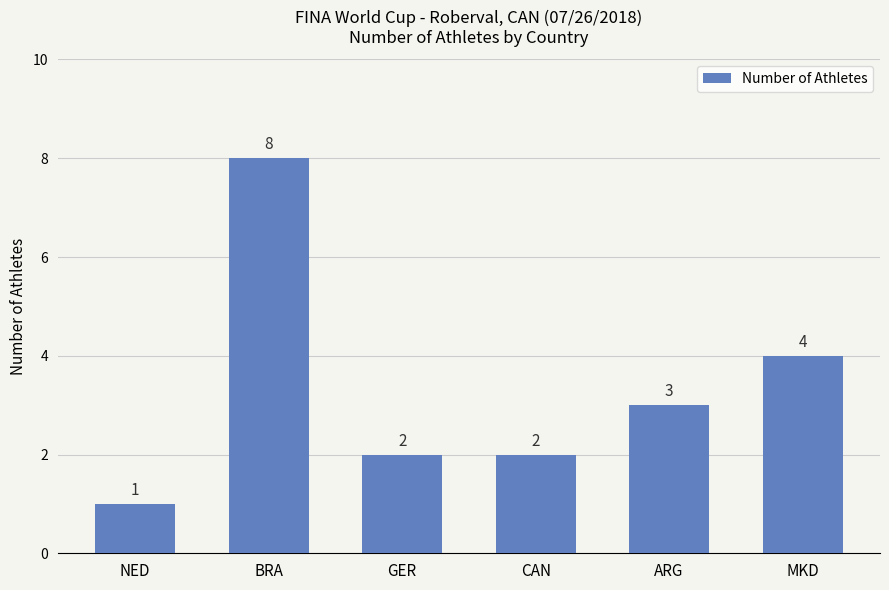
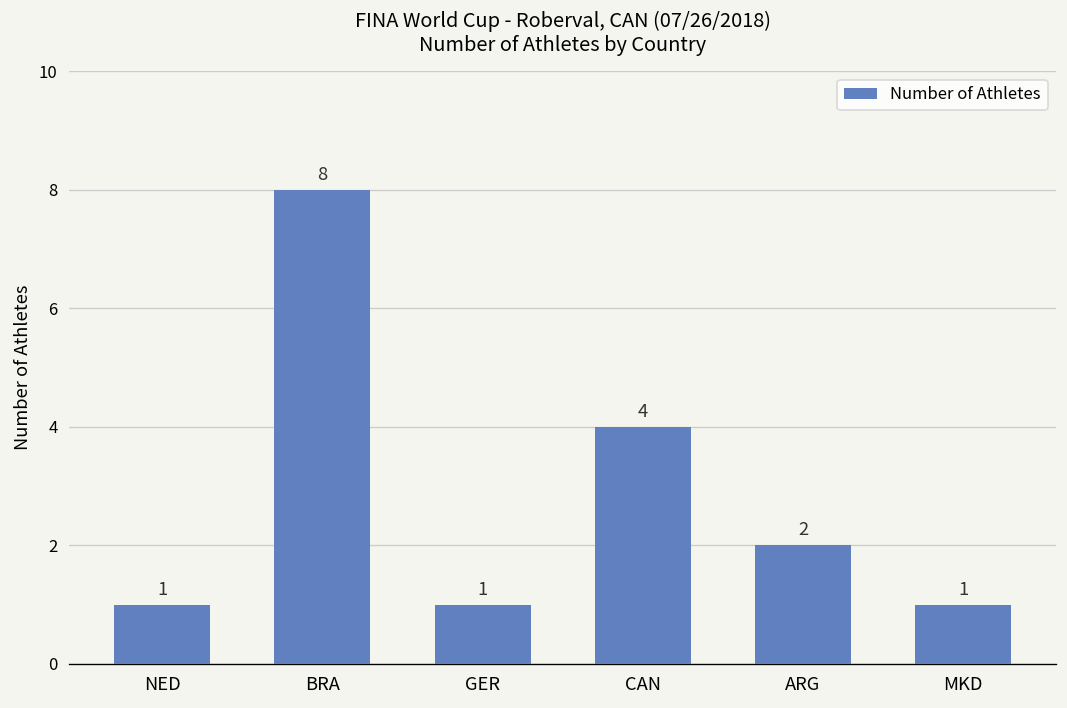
GER: 2 -> 1
CAN: 2 -> 4
ARG: 3 -> 2
MKD: 4 -> 1
